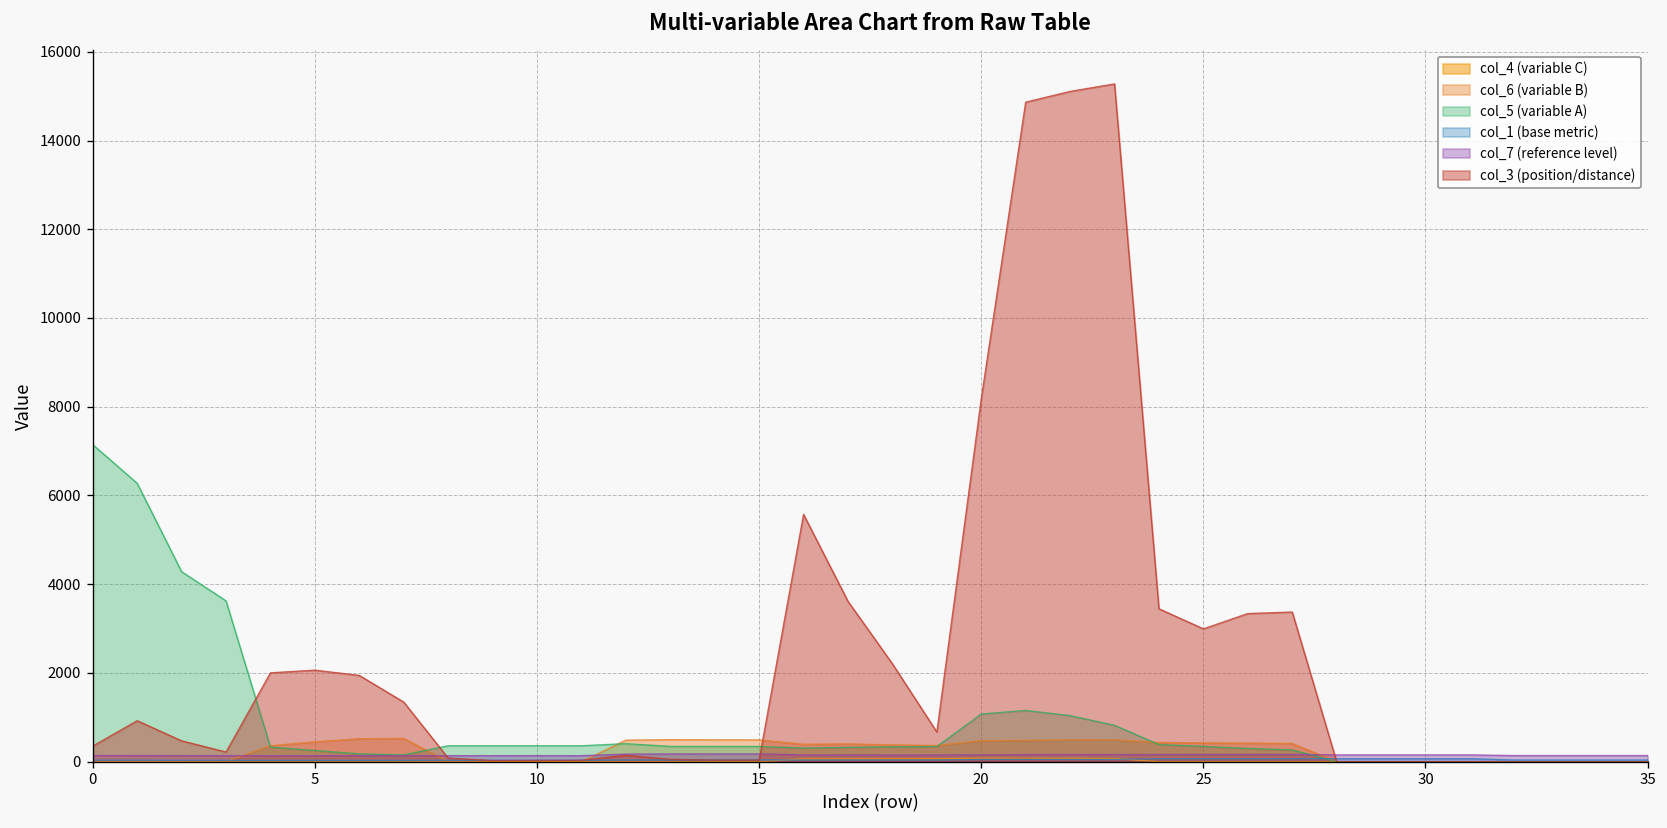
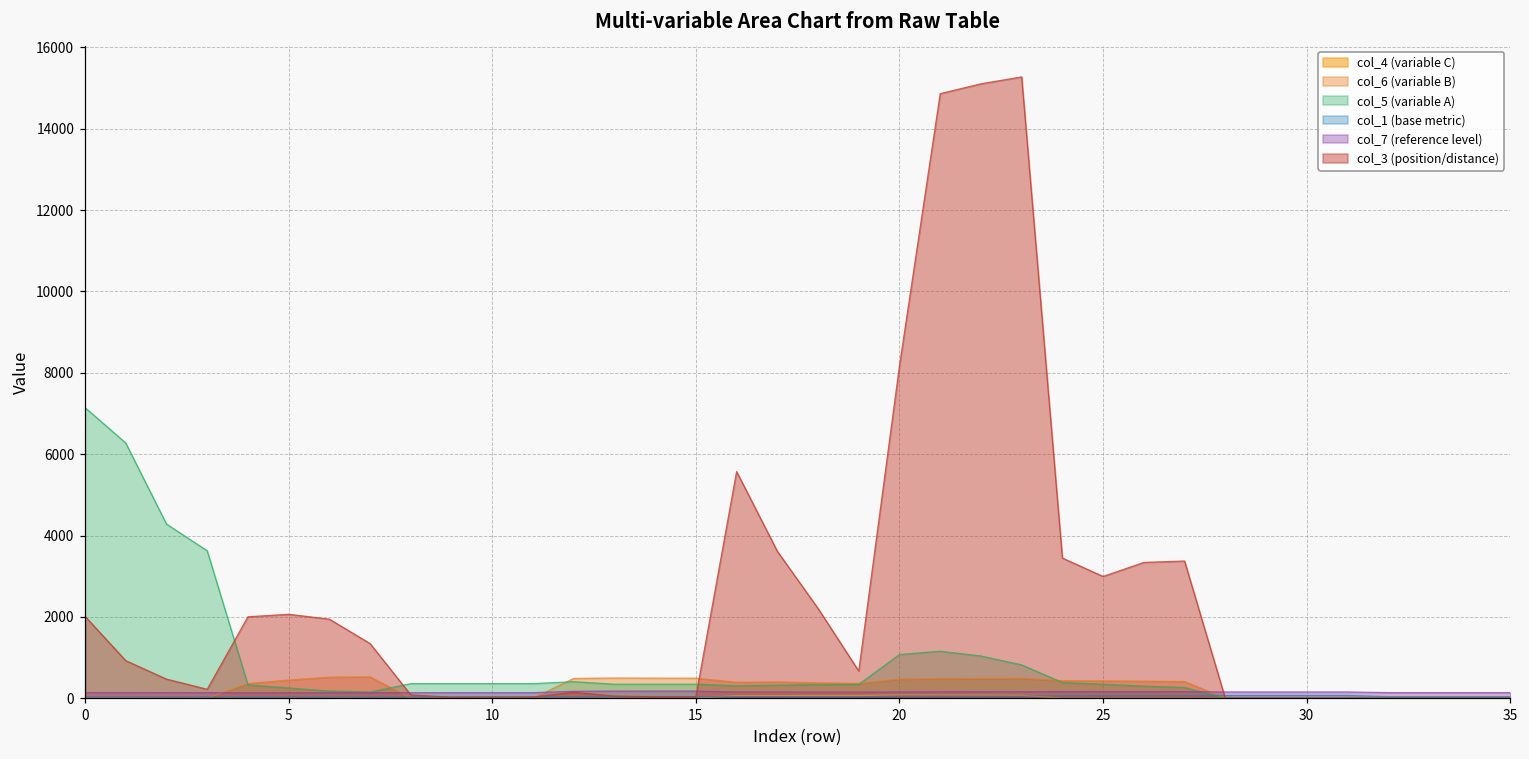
col_3 (position/distance), 0: 400 -> 2000
